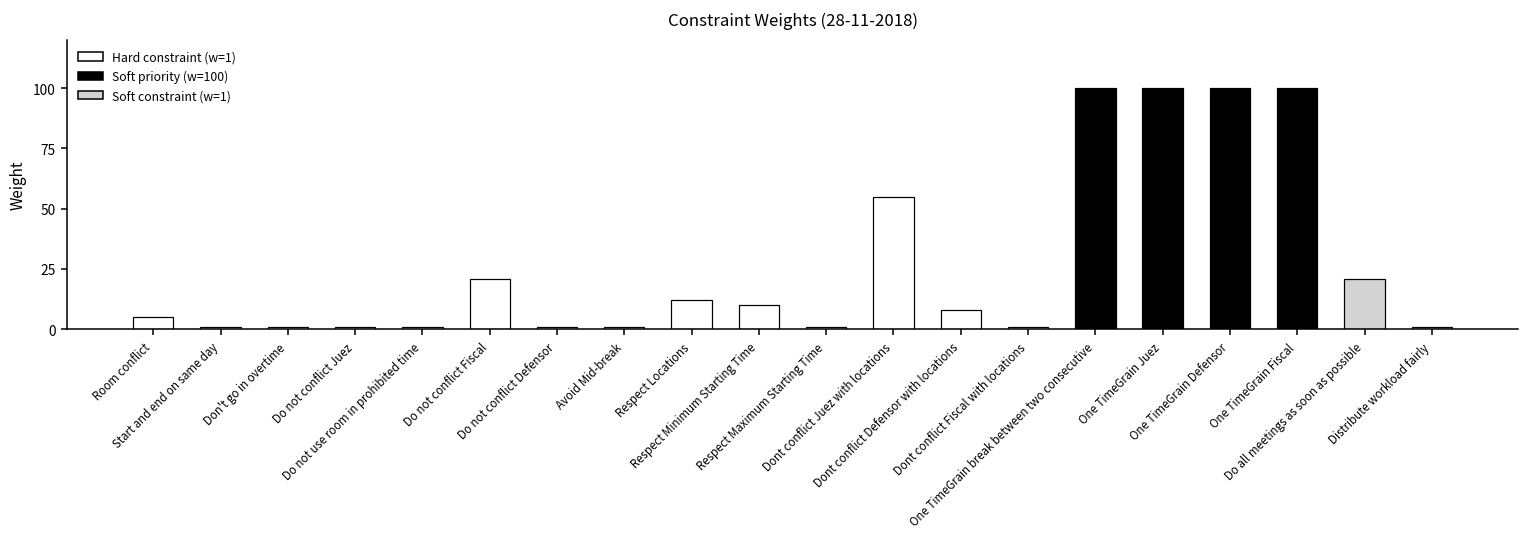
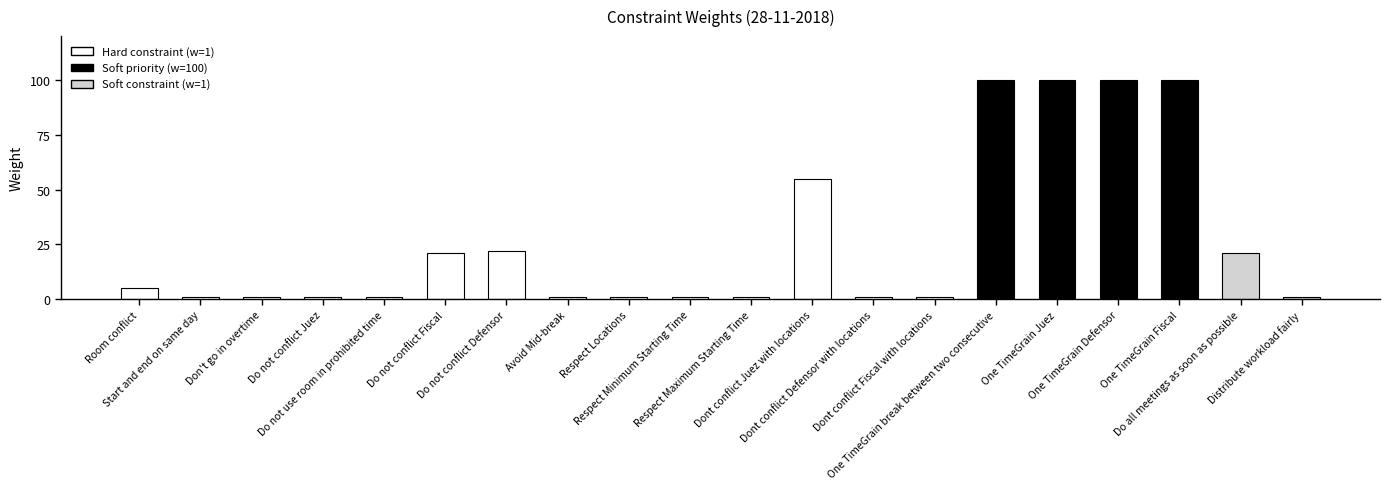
Do not conflict Defensor: 1 -> 22
Respect Locations: 12 -> 1
Respect Minimum Starting Time: 10 -> 1
Dont conflict Defensor with locations: 8 -> 1
